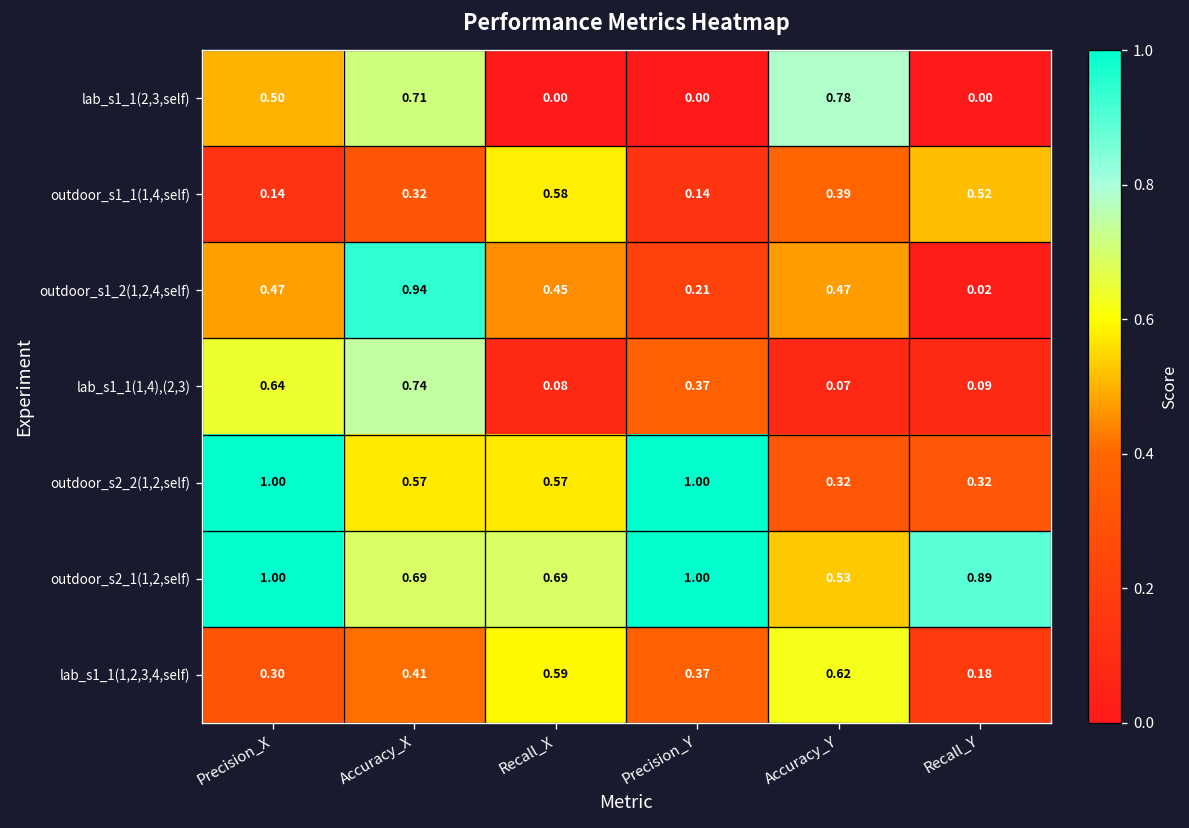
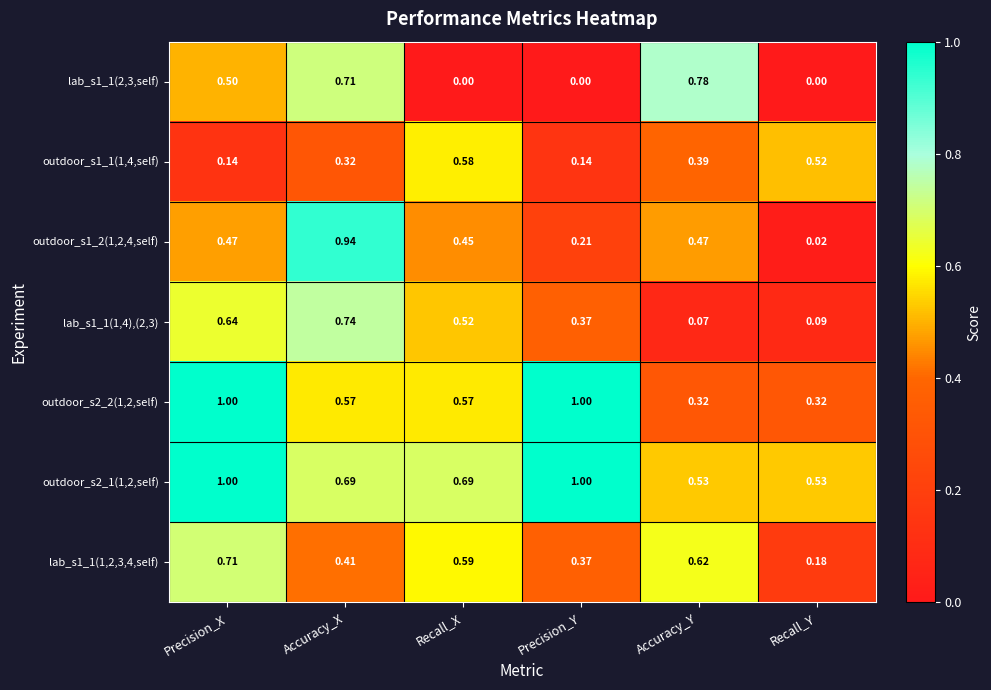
lab_s1_1(1,4),(2,3), Recall_X: 0.08 -> 0.52
outdoor_s2_1(1,2,self), Recall_Y: 0.89 -> 0.53
lab_s1_1(1,2,3,4,self), Precision_X: 0.30 -> 0.71
